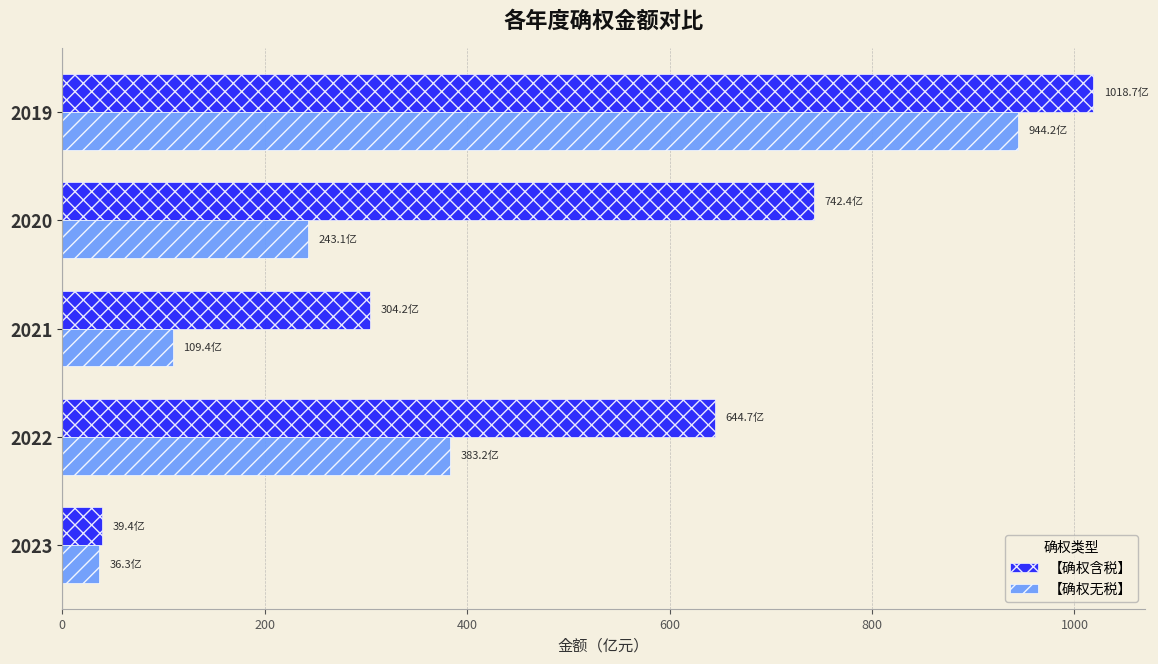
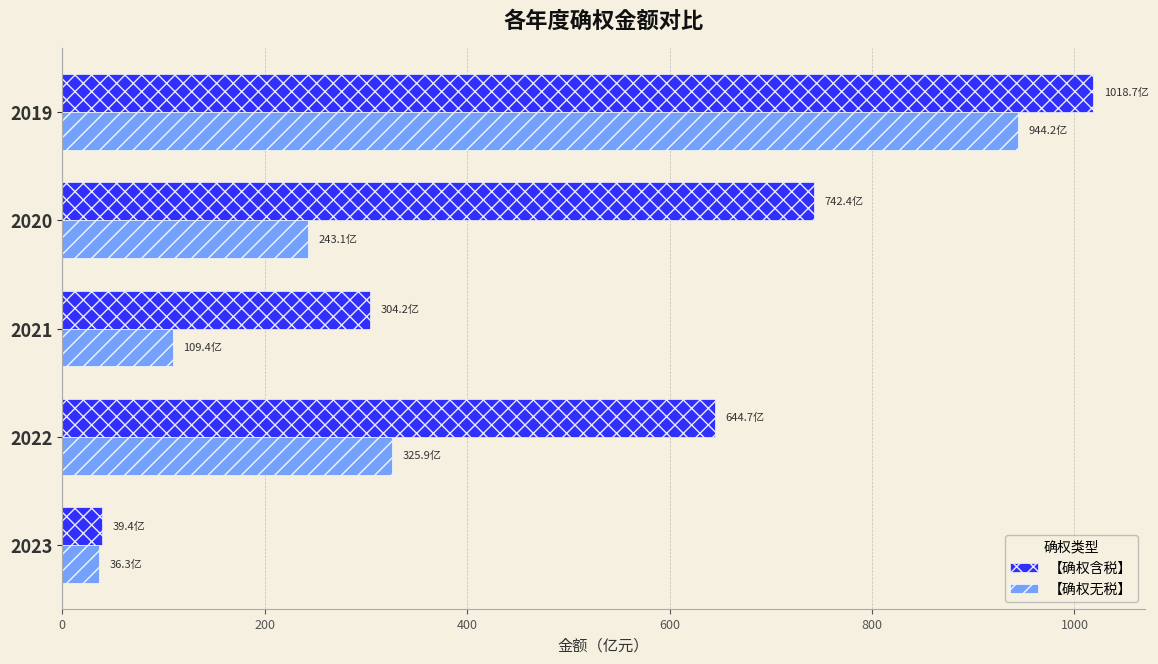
【确权无税】, 2022: 383.2亿 -> 325.9亿
